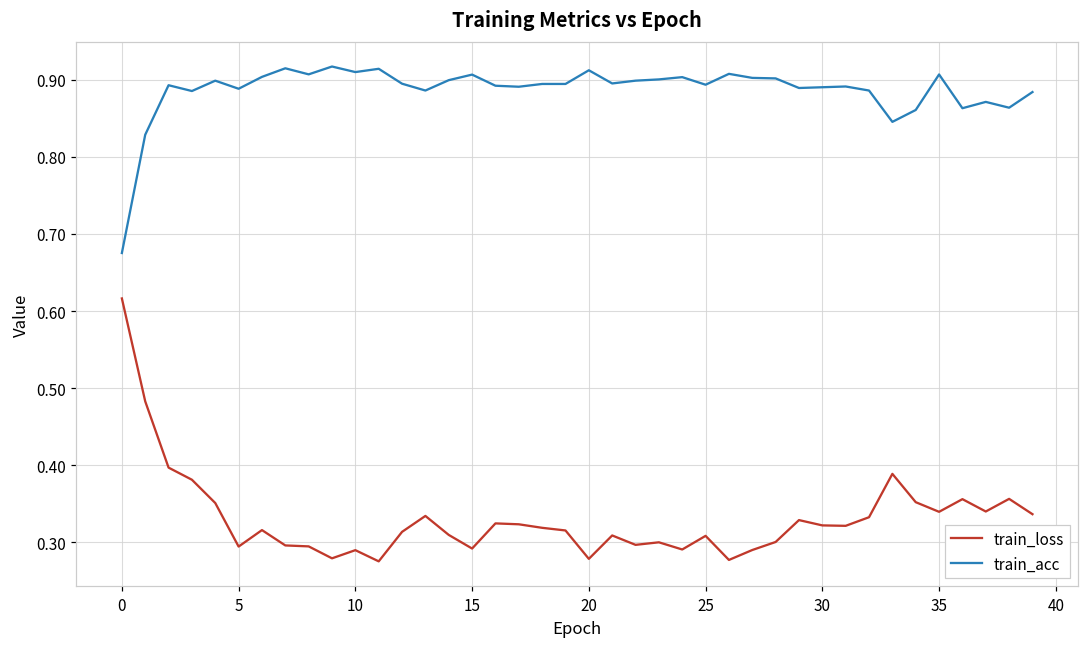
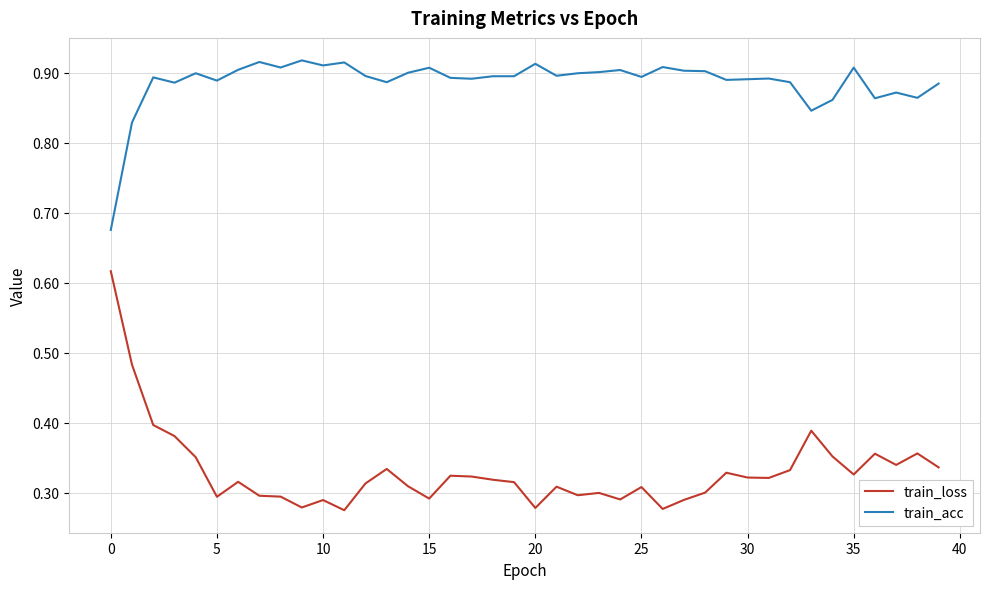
train_loss, 35: 0.34 -> 0.33
